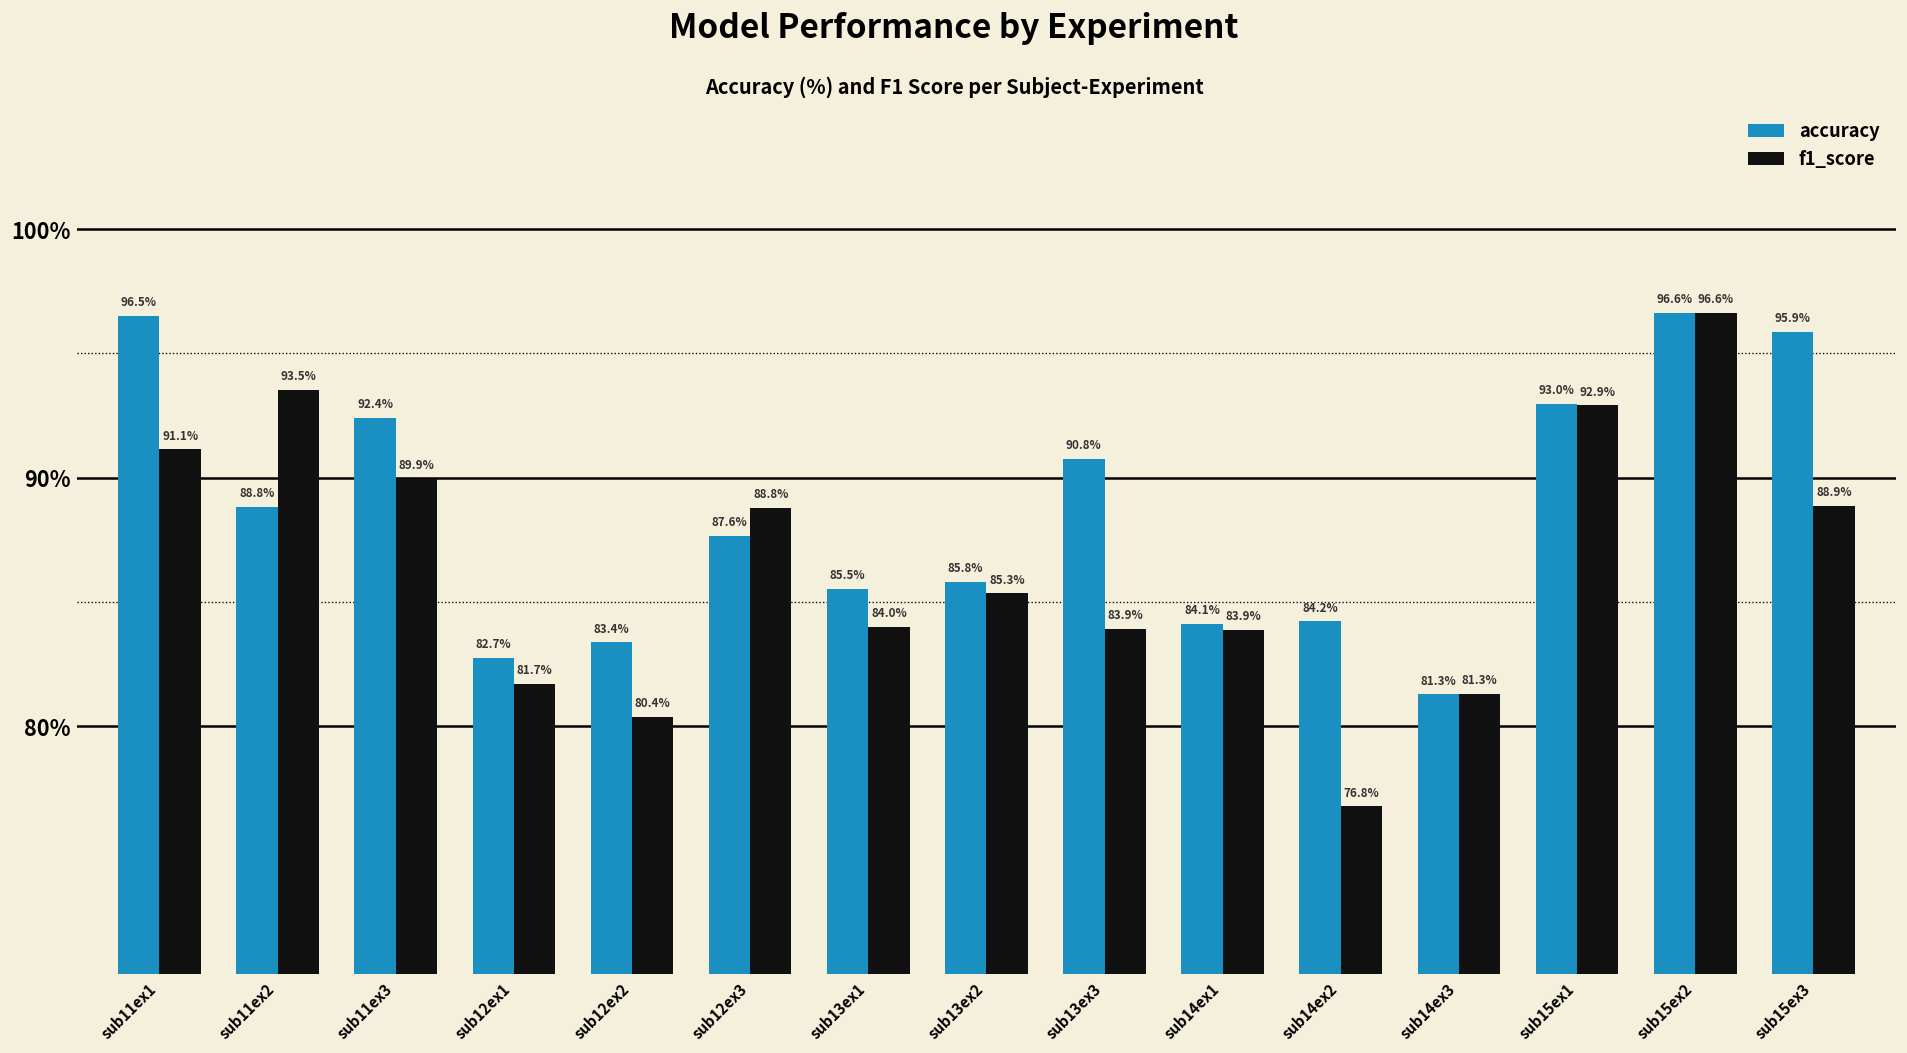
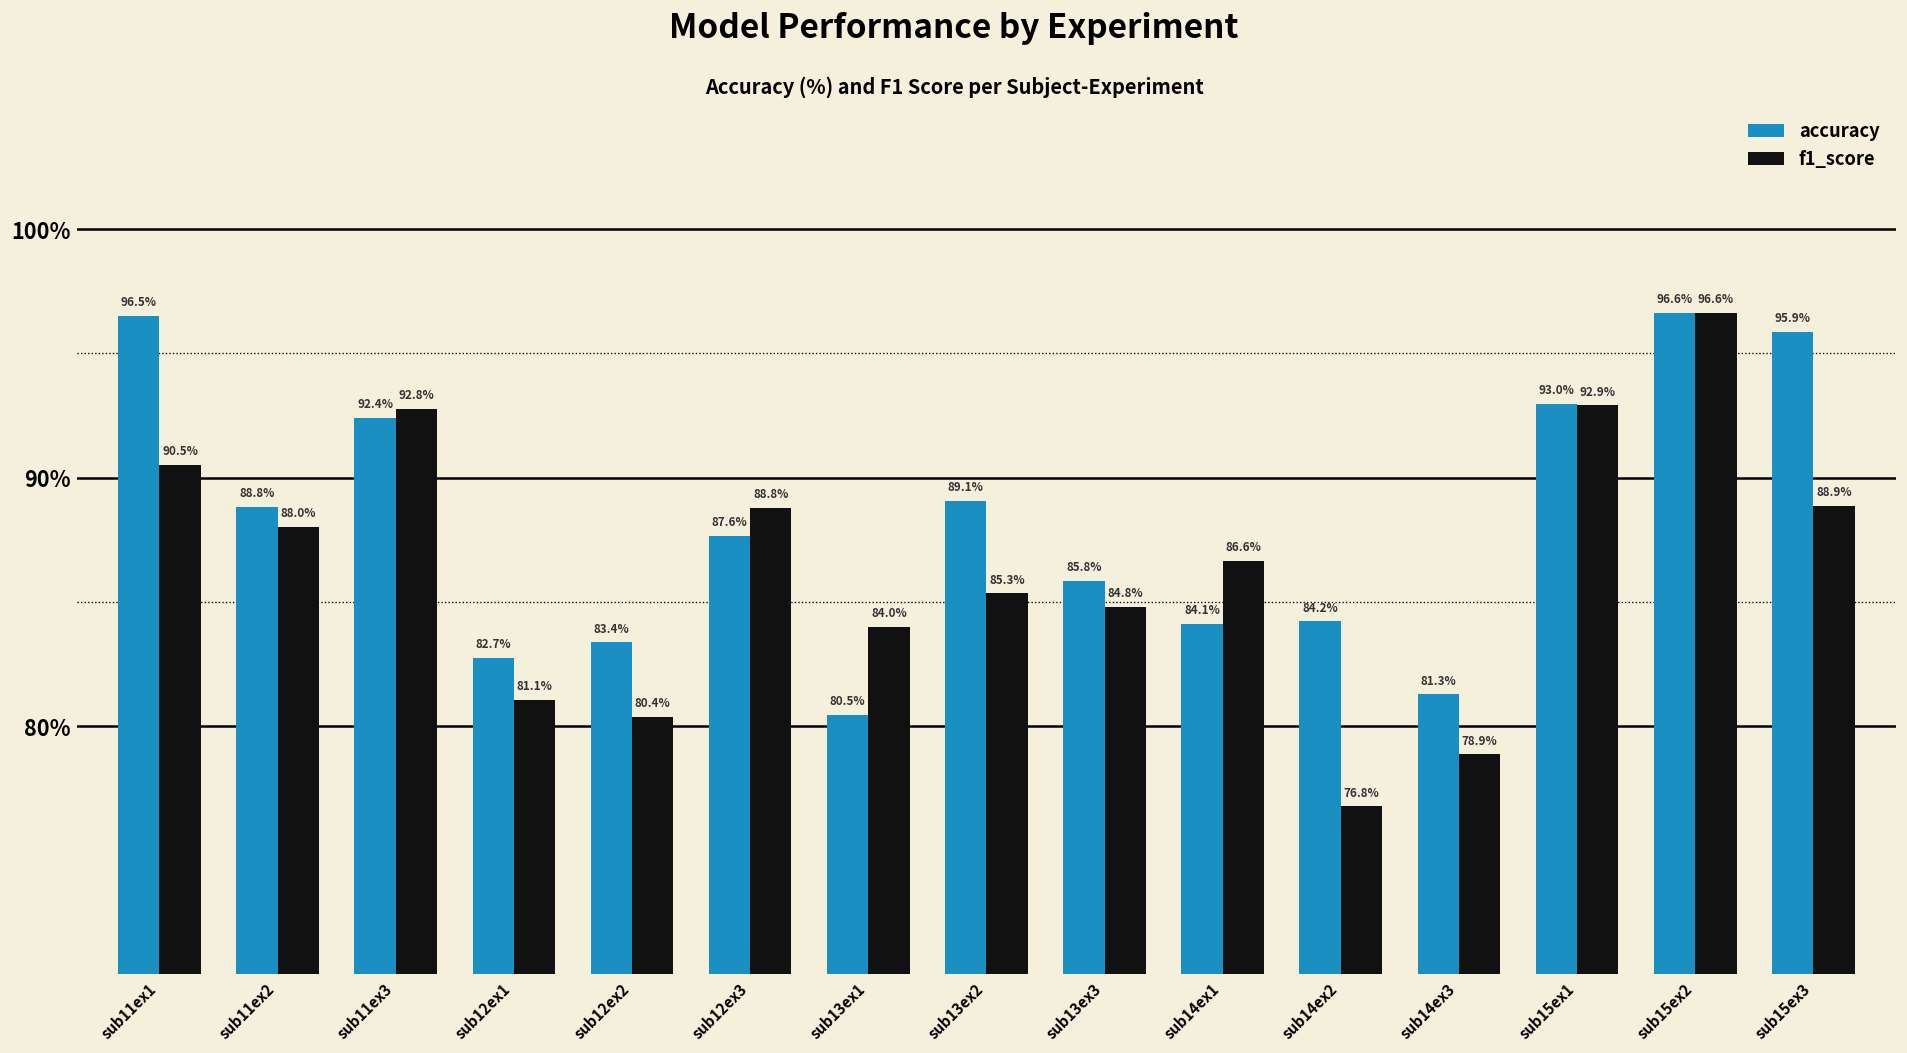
f1_score, sub11ex1: 91.1% -> 90.5%
f1_score, sub11ex2: 93.5% -> 88.0%
f1_score, sub11ex3: 89.9% -> 92.8%
f1_score, sub12ex1: 81.7% -> 81.1%
accuracy, sub13ex1: 85.5% -> 80.5%
accuracy, sub13ex2: 85.8% -> 89.1%
accuracy, sub13ex3: 90.8% -> 85.8%
f1_score, sub13ex3: 83.9% -> 84.8%
f1_score, sub14ex1: 83.9% -> 86.6%
f1_score, sub14ex3: 81.3% -> 78.9%
